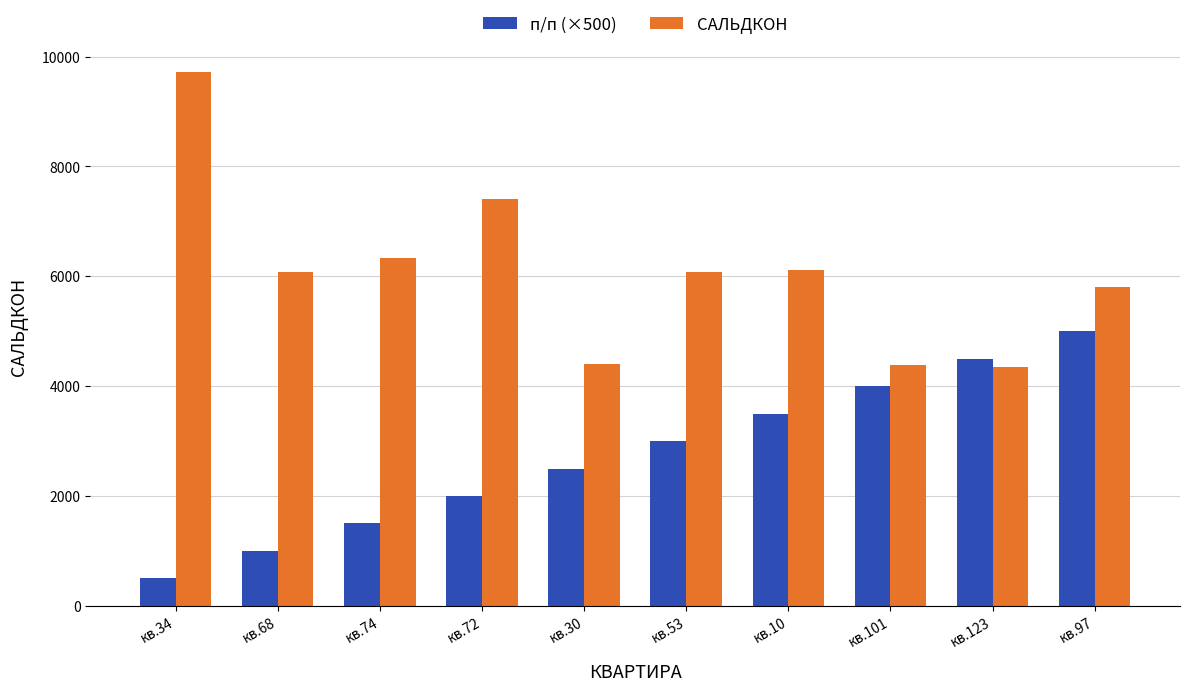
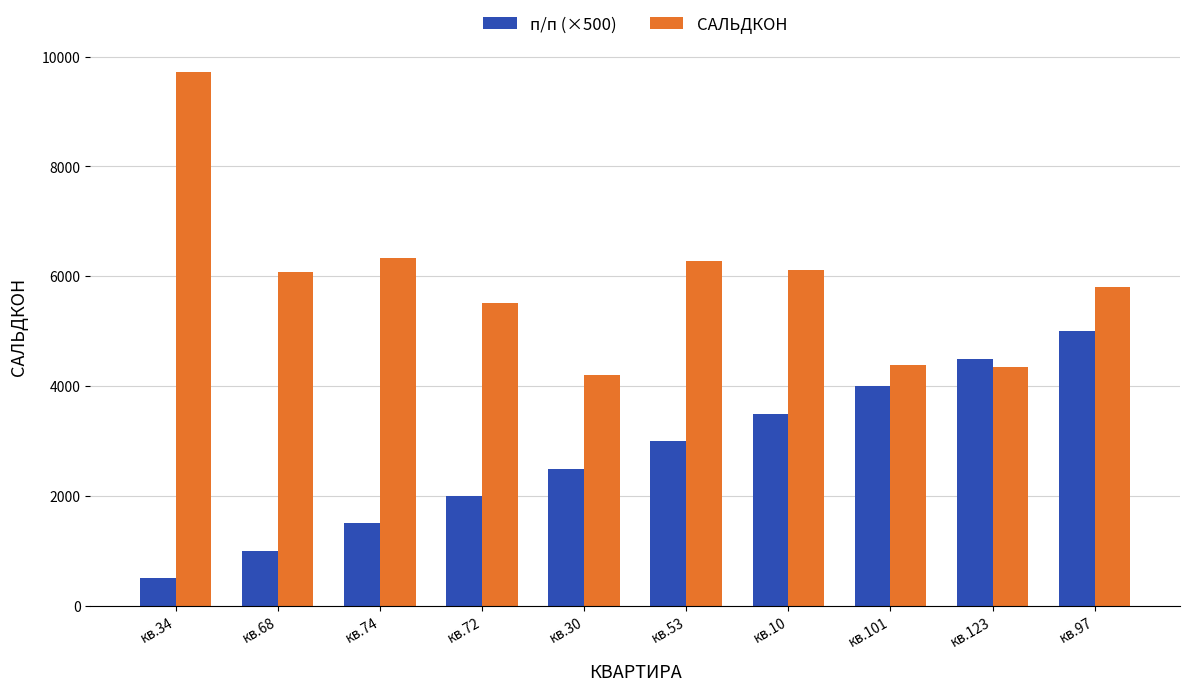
САЛЬДКОН, кв.72: 7400 -> 5500
САЛЬДКОН, кв.30: 4400 -> 4200
САЛЬДКОН, кв.53: 6100 -> 6300
